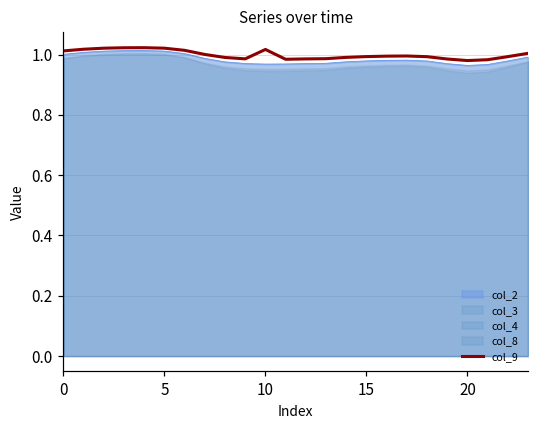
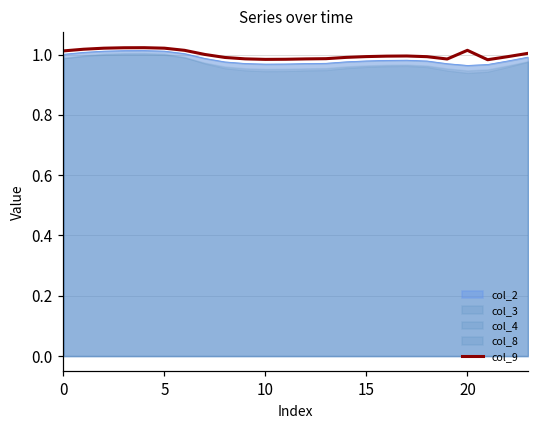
col_9, 10: 1.02 -> 0.98
col_9, 20: 0.98 -> 1.01
